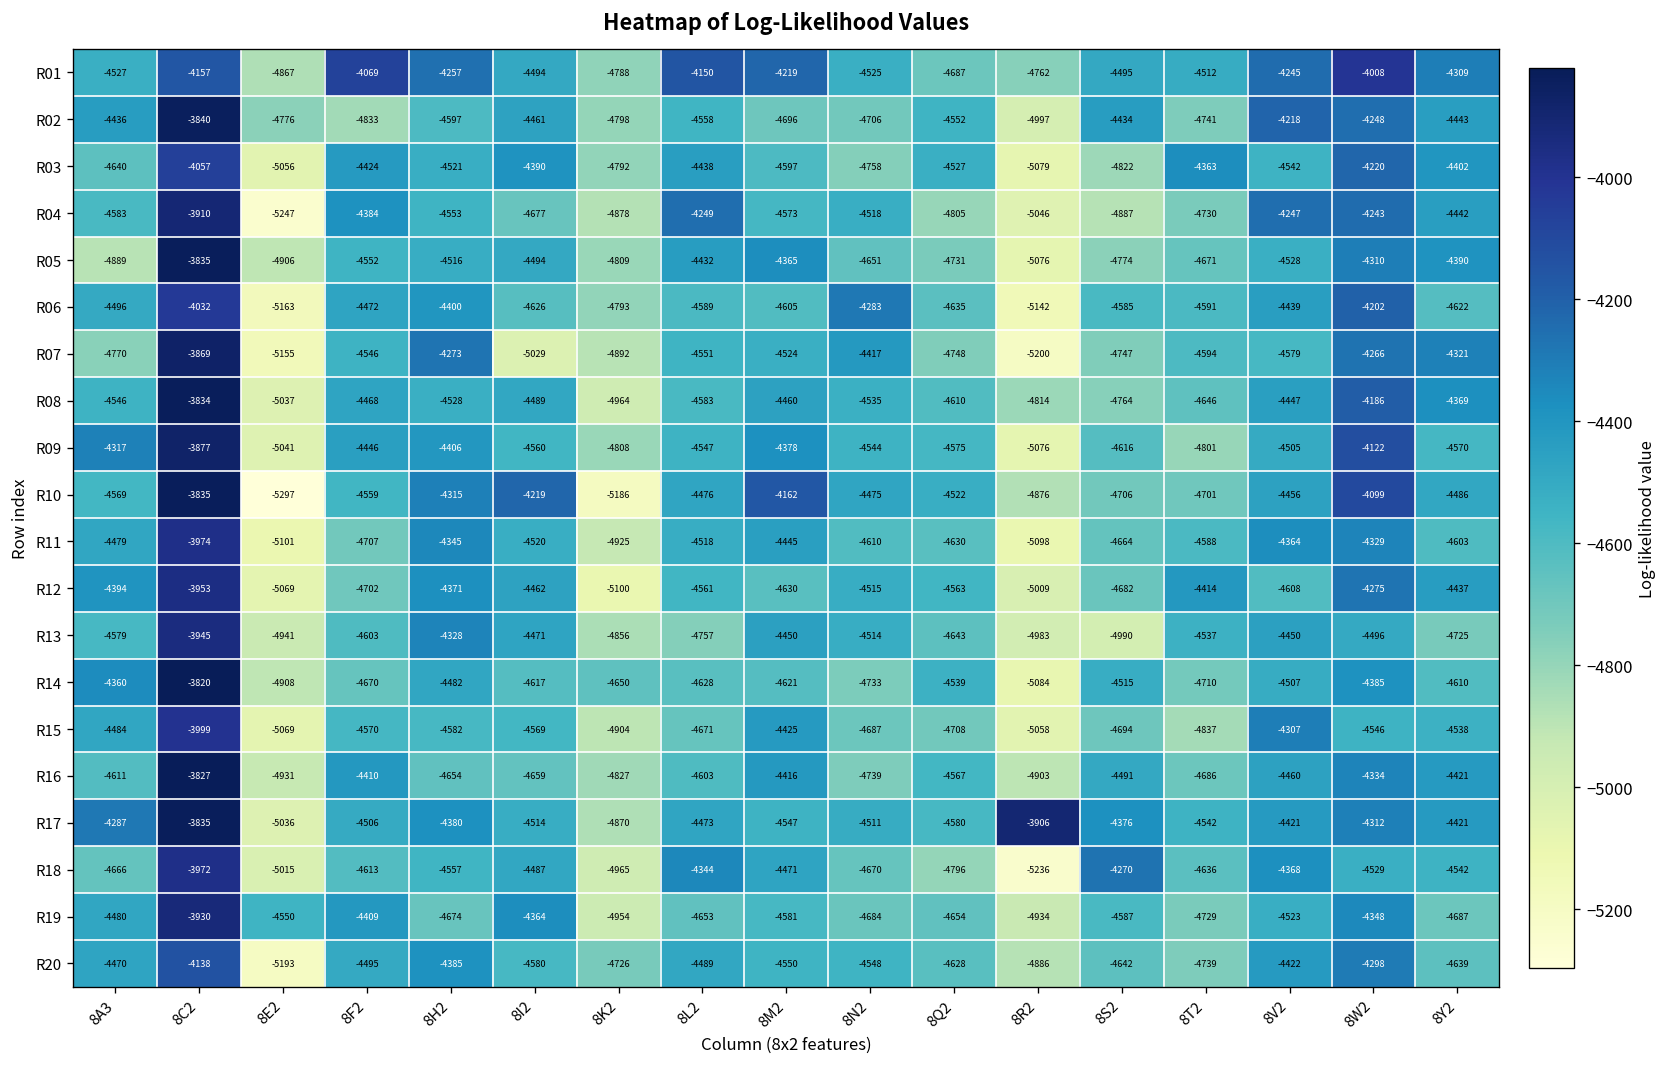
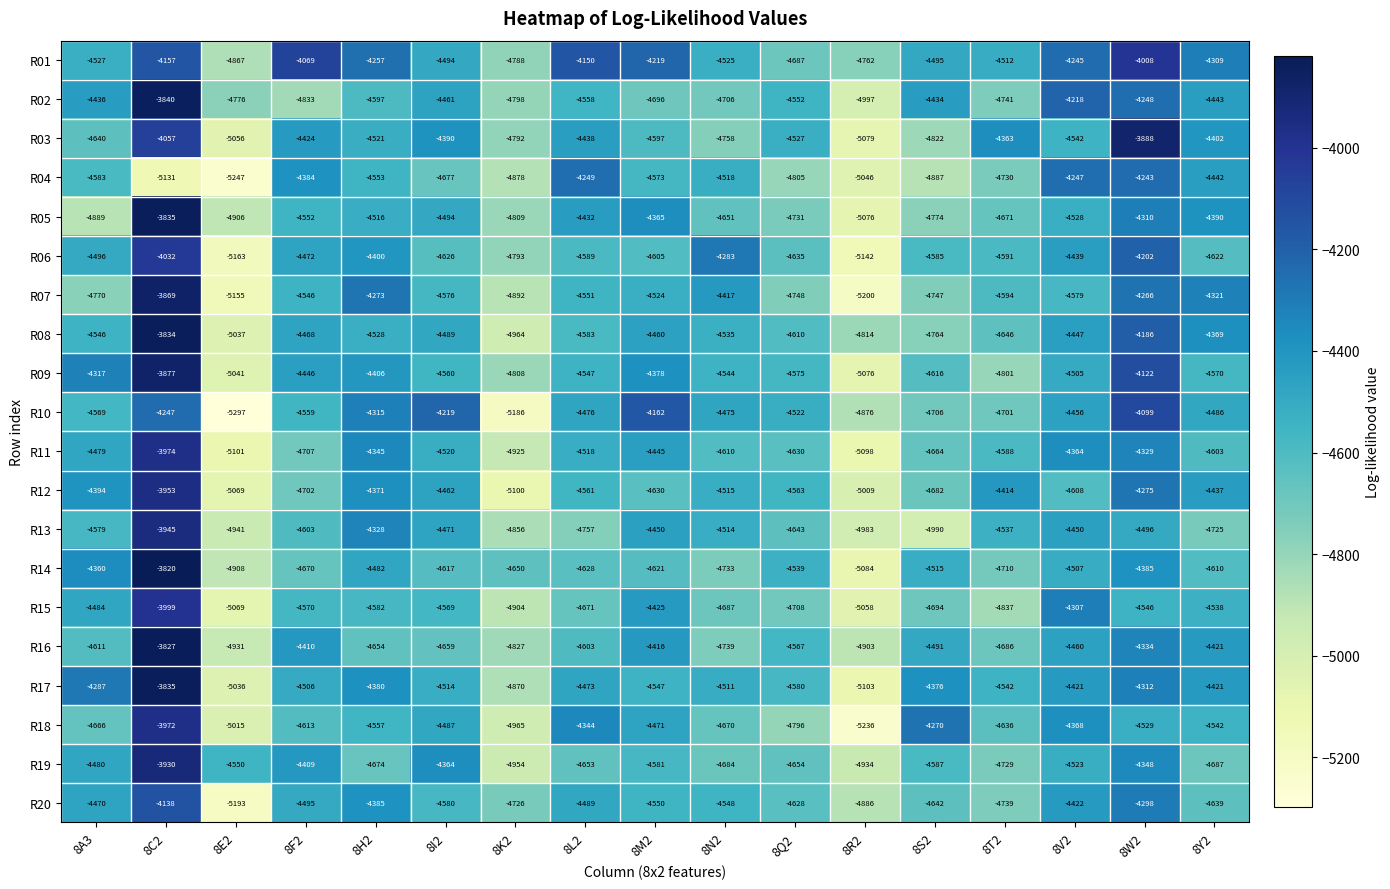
R03, 8W2: -4220 -> -3888
R04, 8C2: -3910 -> -5131
R07, 8I2: -5029 -> -4576
R10, 8C2: -3835 -> -4247
R17, 8R2: -3906 -> -5103
